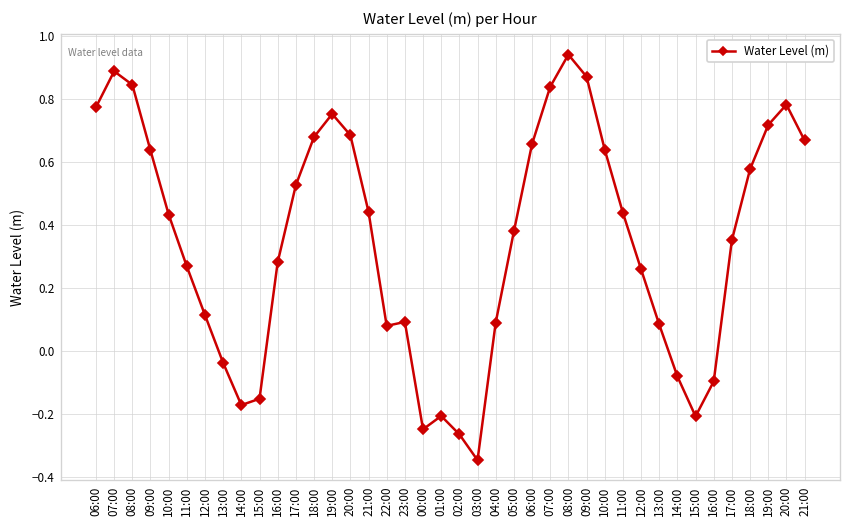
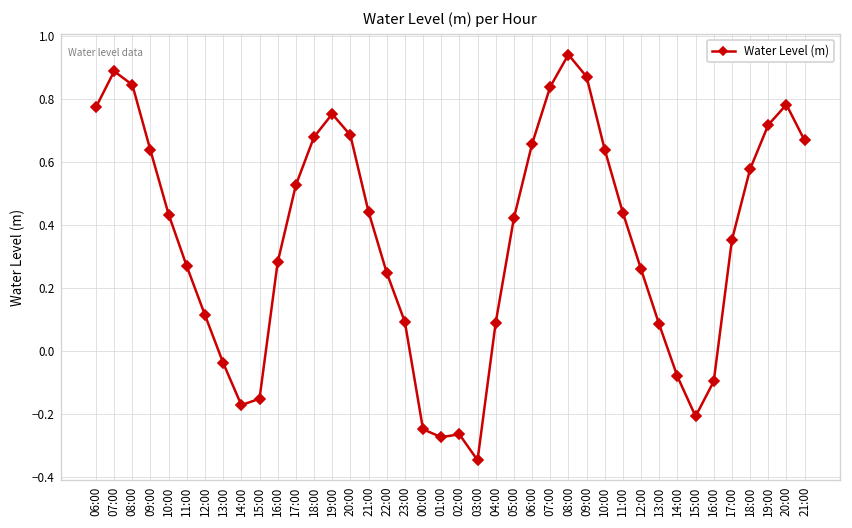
22:00: 0.08 -> 0.25
01:00: -0.21 -> -0.27
05:00: 0.38 -> 0.42
